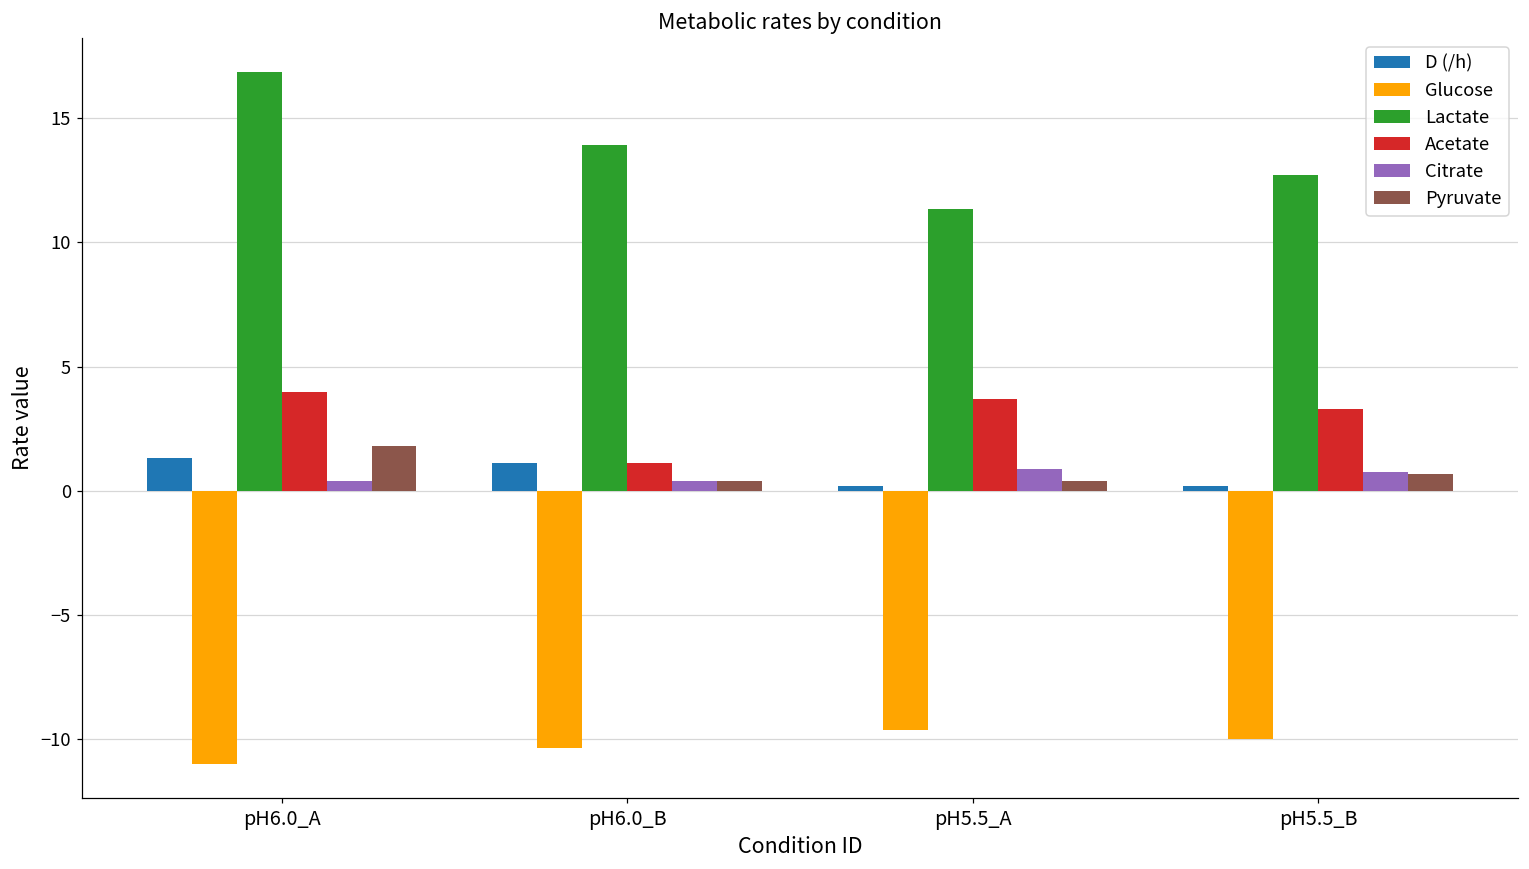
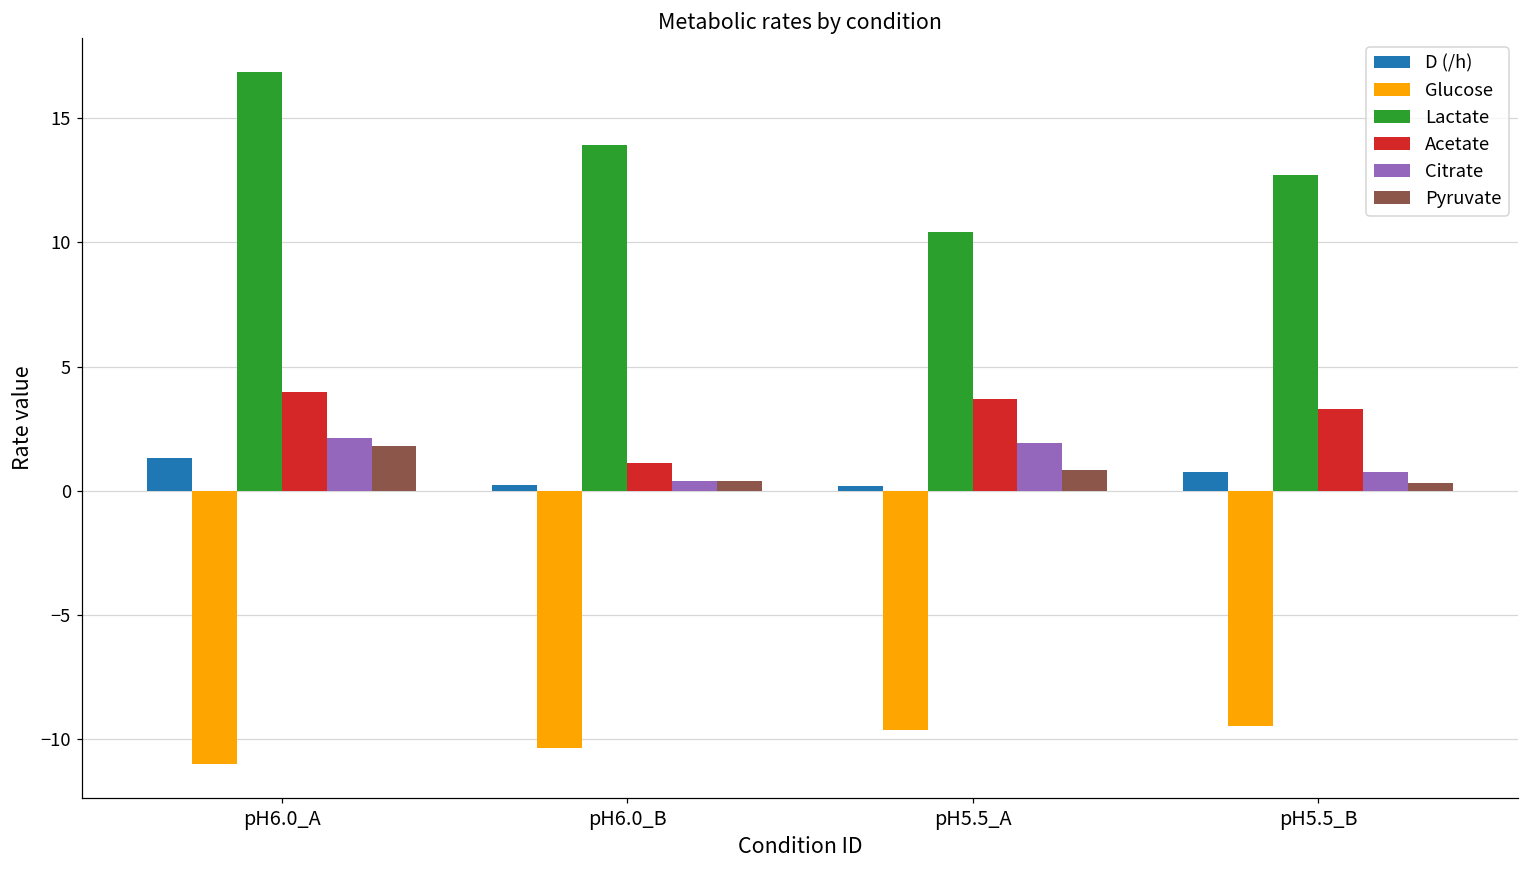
Citrate, pH6.0_A: 0.4 -> 2.1
D (/h), pH6.0_B: 1.1 -> 0.2
Lactate, pH5.5_A: 11.3 -> 10.4
Citrate, pH5.5_A: 0.9 -> 1.9
Pyruvate, pH5.5_A: 0.4 -> 0.8
D (/h), pH5.5_B: 0.2 -> 0.7
Glucose, pH5.5_B: -10.0 -> -9.5
Pyruvate, pH5.5_B: 0.7 -> 0.3
